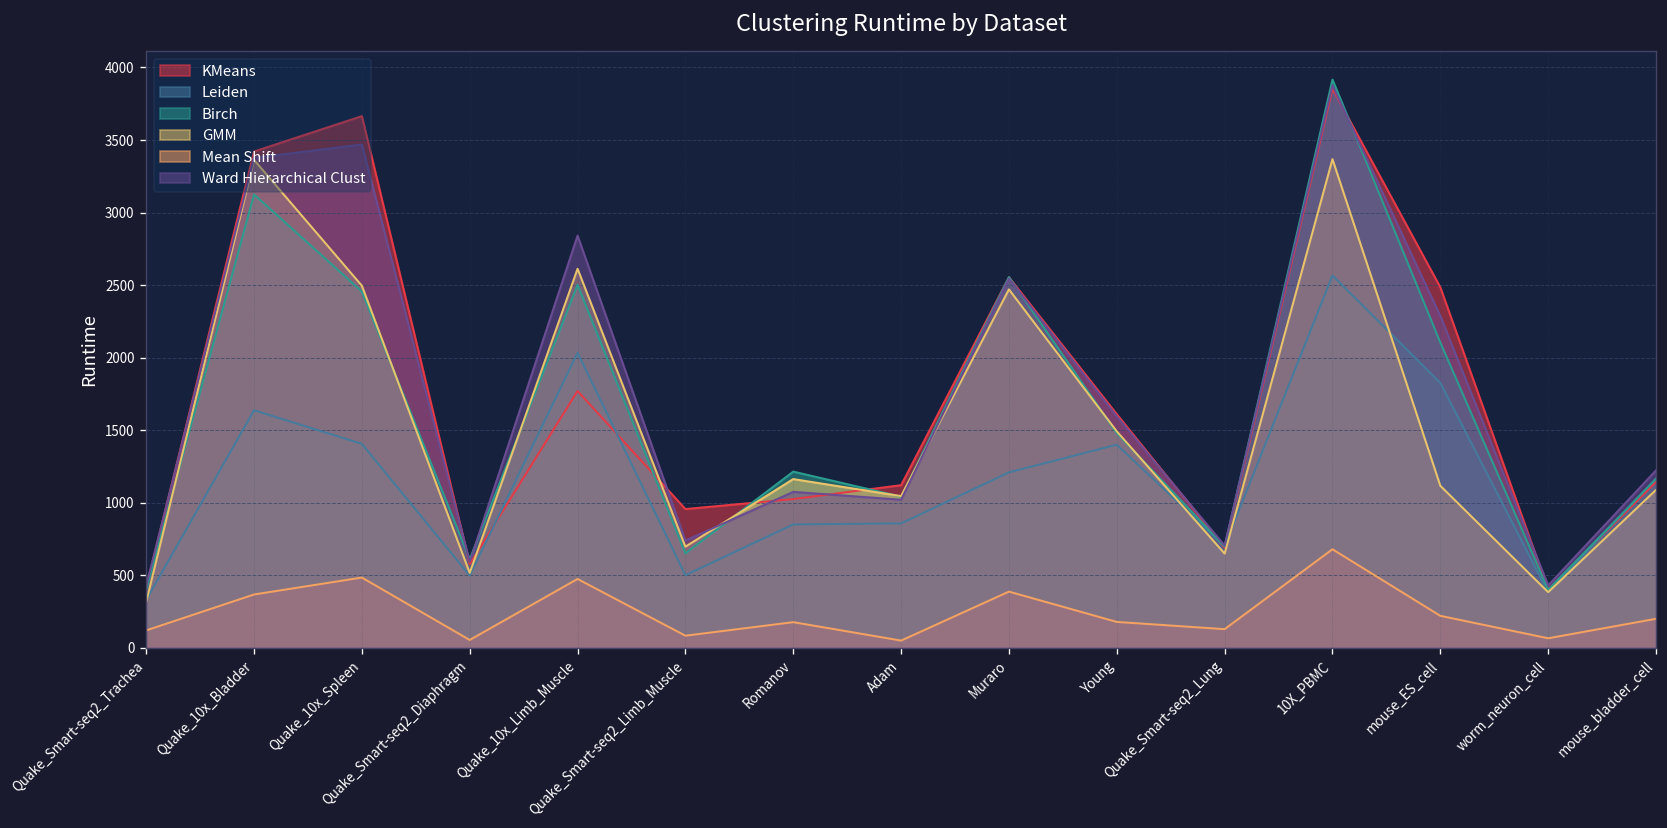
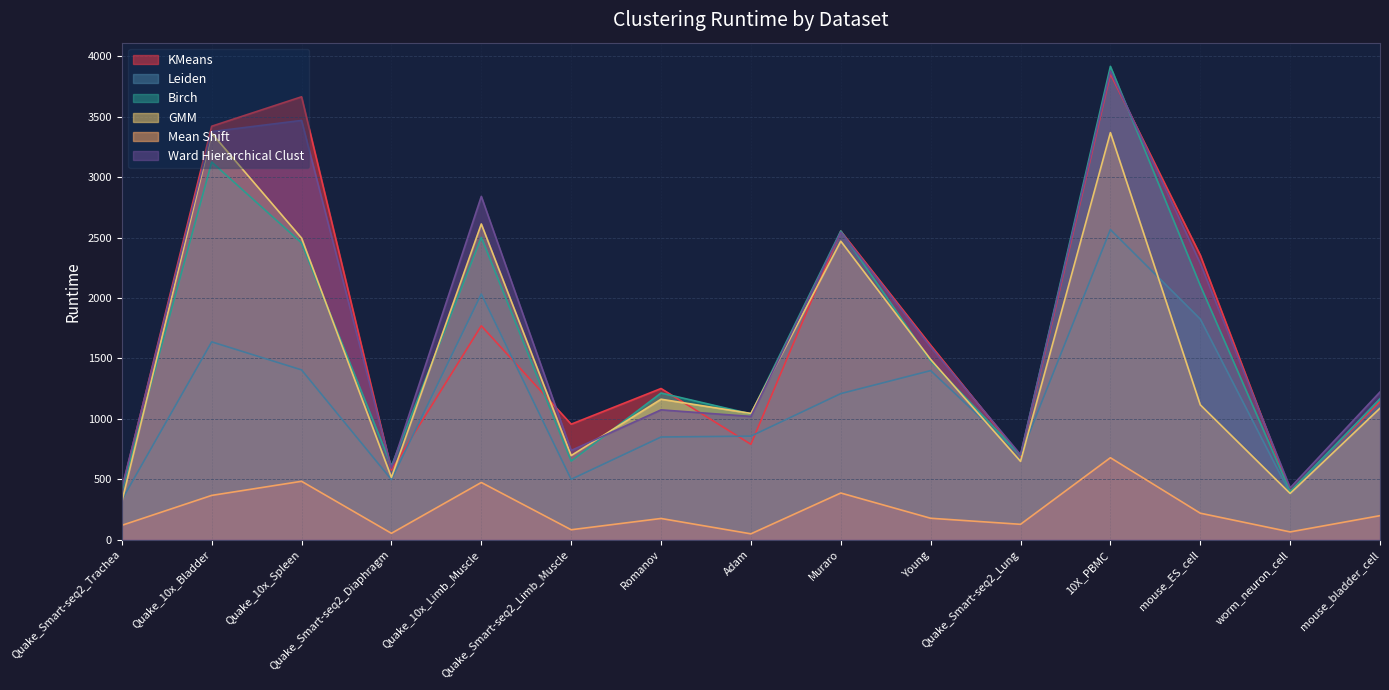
KMeans, Romanov: 1030 -> 1250
KMeans, Adam: 1120 -> 790
KMeans, mouse_ES_cell: 2480 -> 2350
